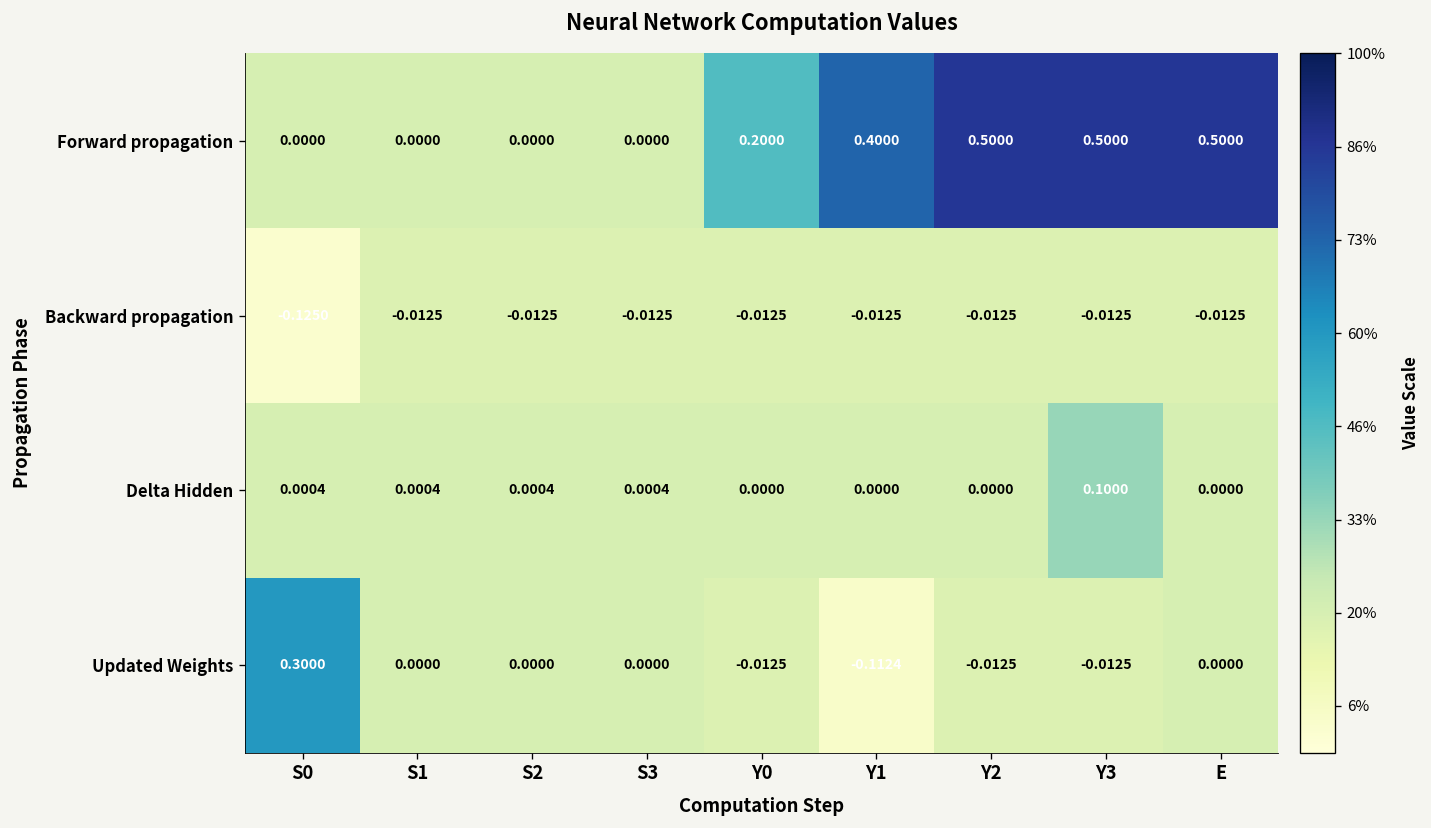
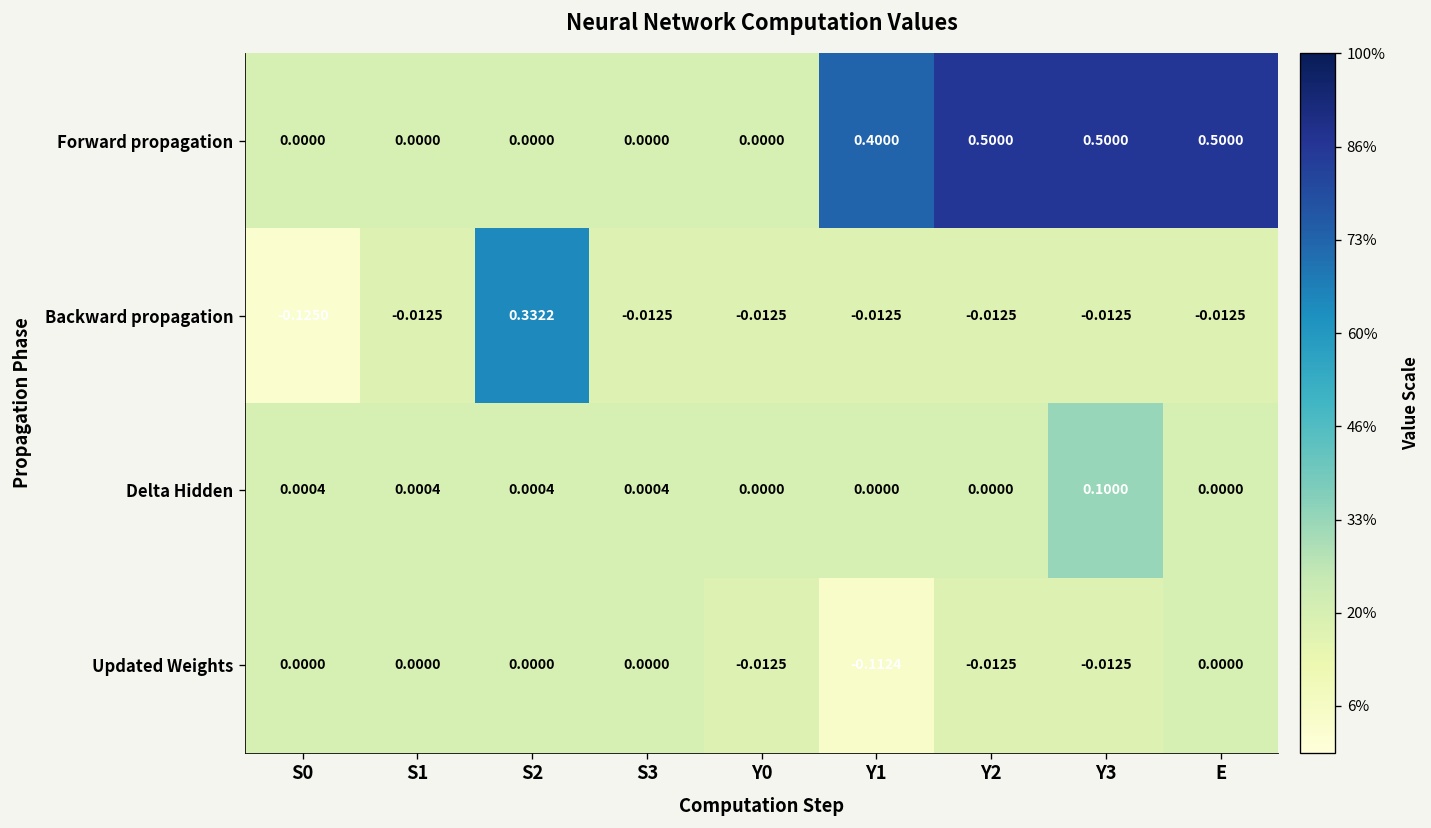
Forward propagation, Y0: 0.2000 -> 0.0000
Backward propagation, S2: -0.0125 -> 0.3322
Updated Weights, S0: 0.3000 -> 0.0000
